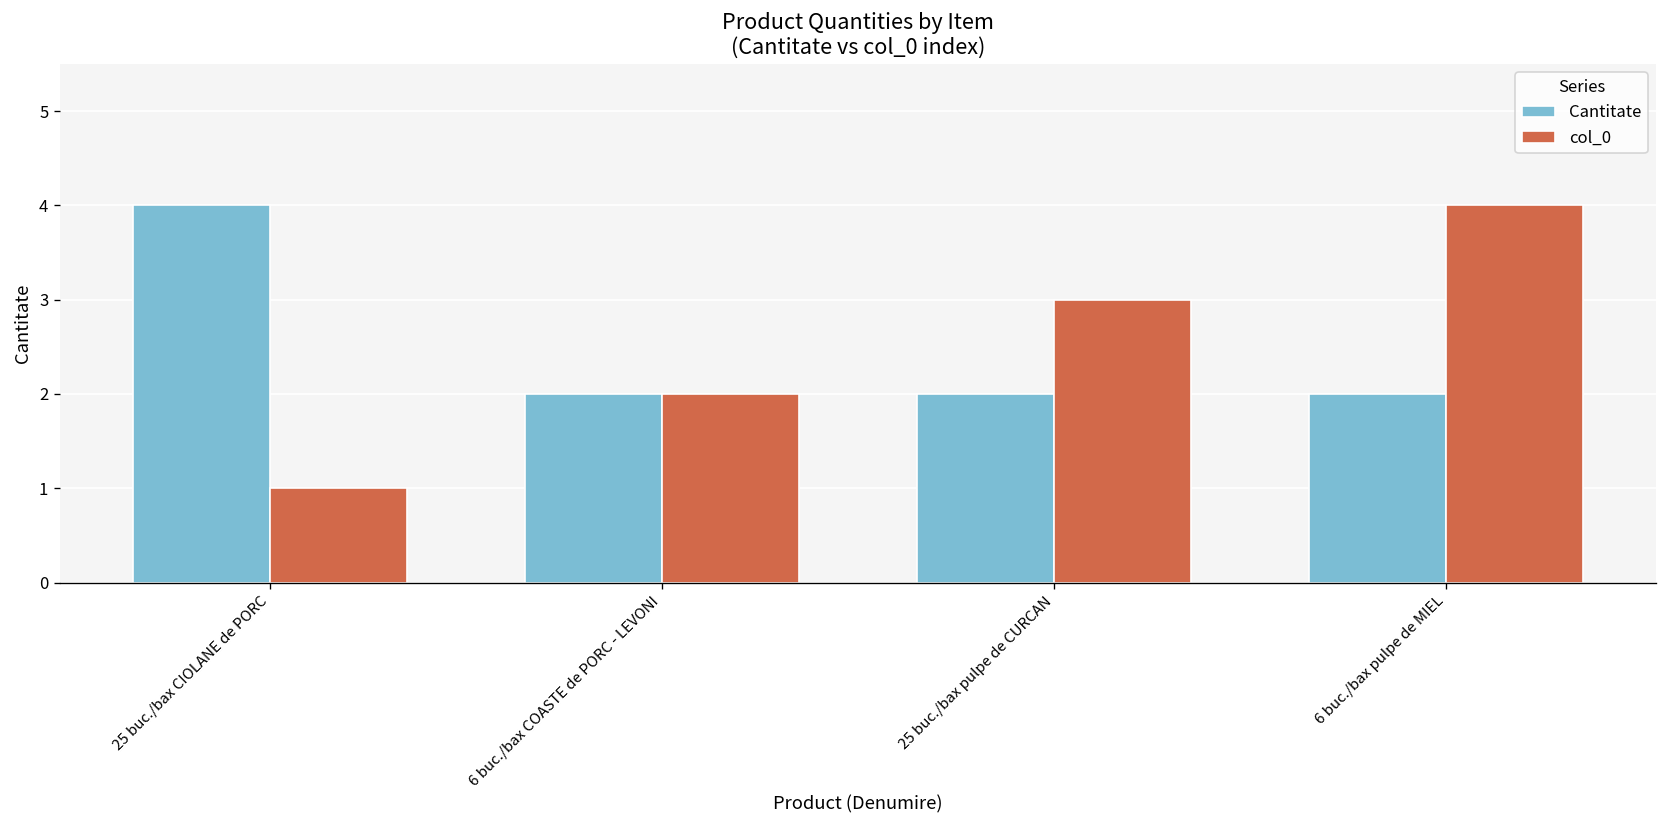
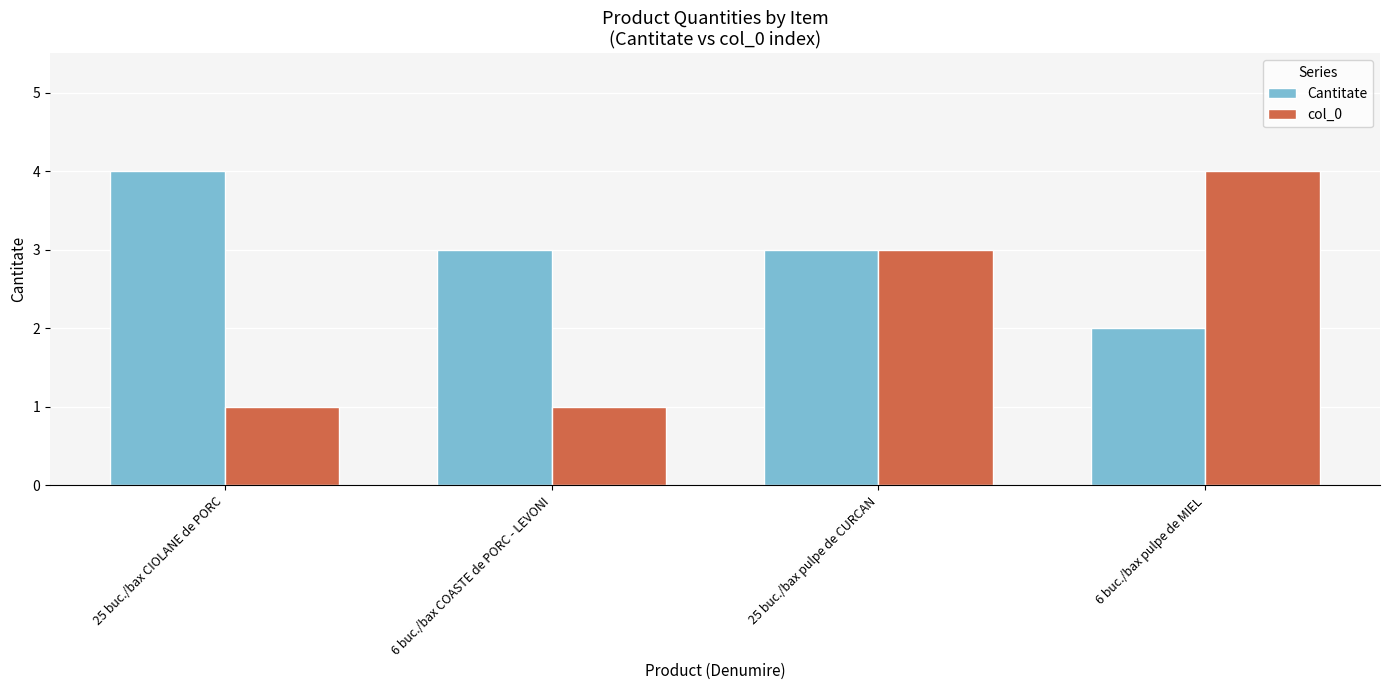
Cantitate, 6 buc./bax COASTE de PORC - LEVONI: 2 -> 3
col_0, 6 buc./bax COASTE de PORC - LEVONI: 2 -> 1
Cantitate, 25 buc./bax pulpe de CURCAN: 2 -> 3
